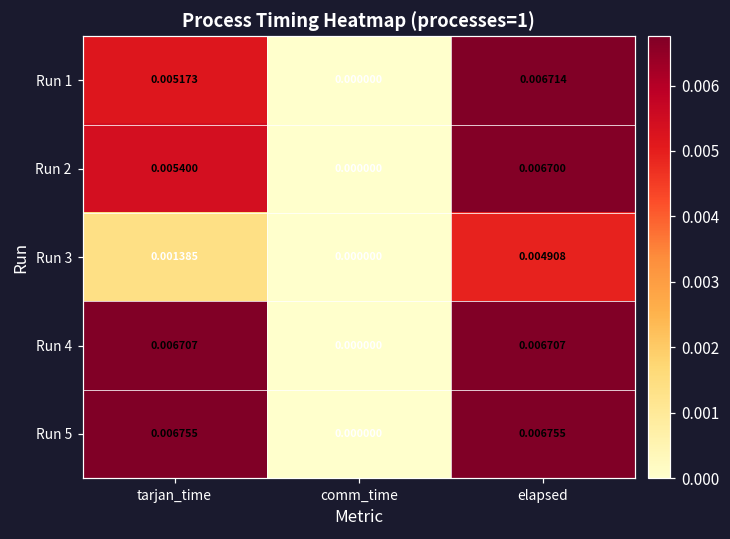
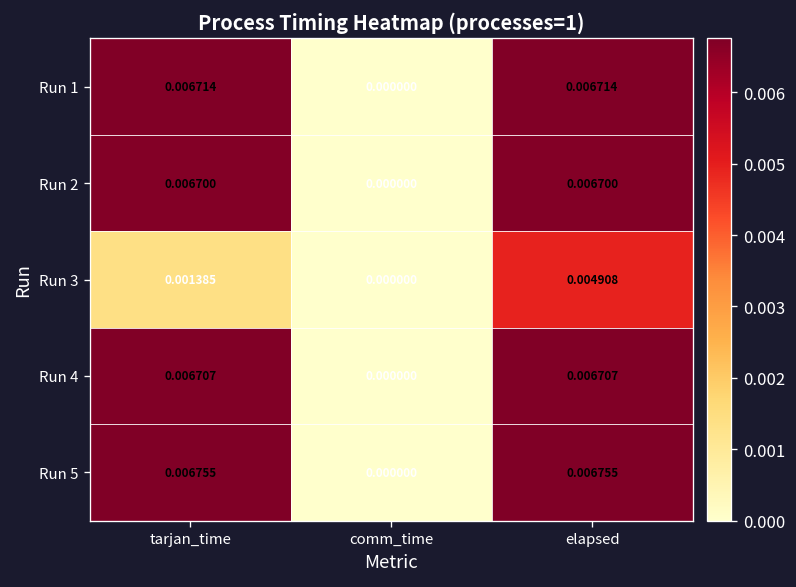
Run 1, tarjan_time: 0.005173 -> 0.006714
Run 2, tarjan_time: 0.005400 -> 0.006700
